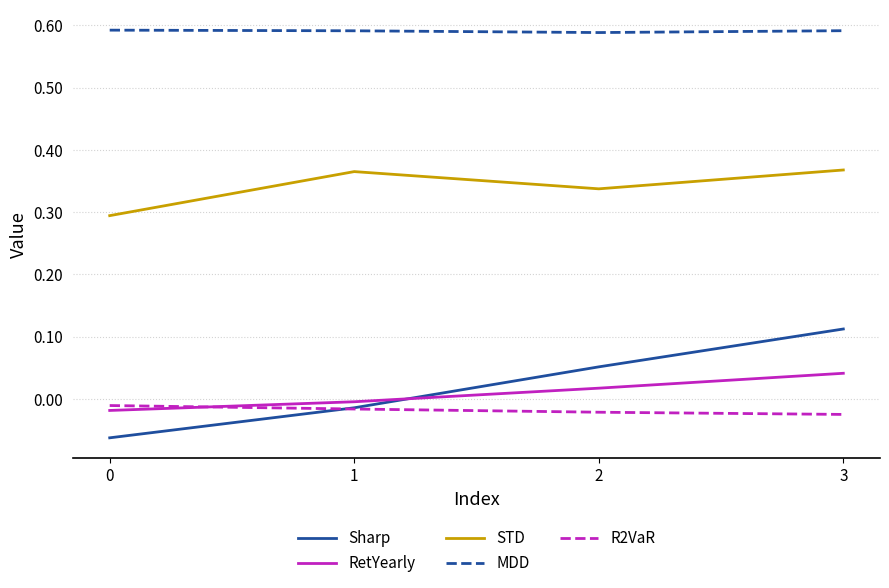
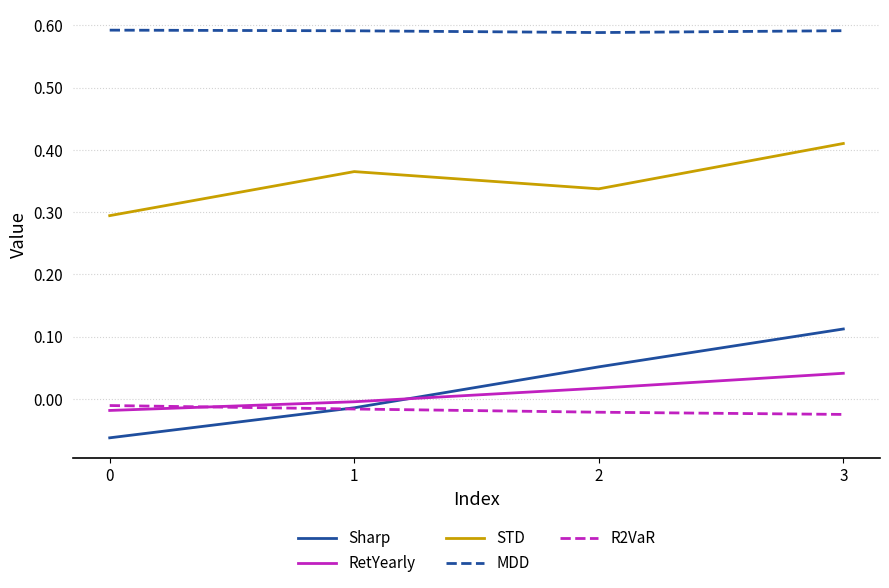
STD, 3: 0.37 -> 0.41
